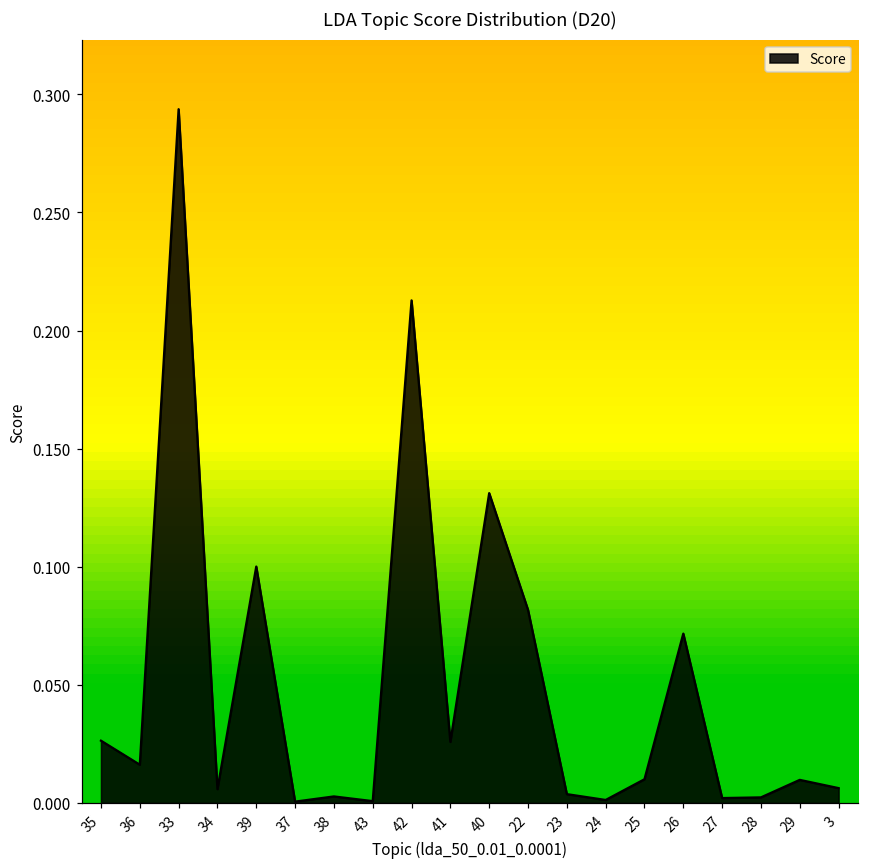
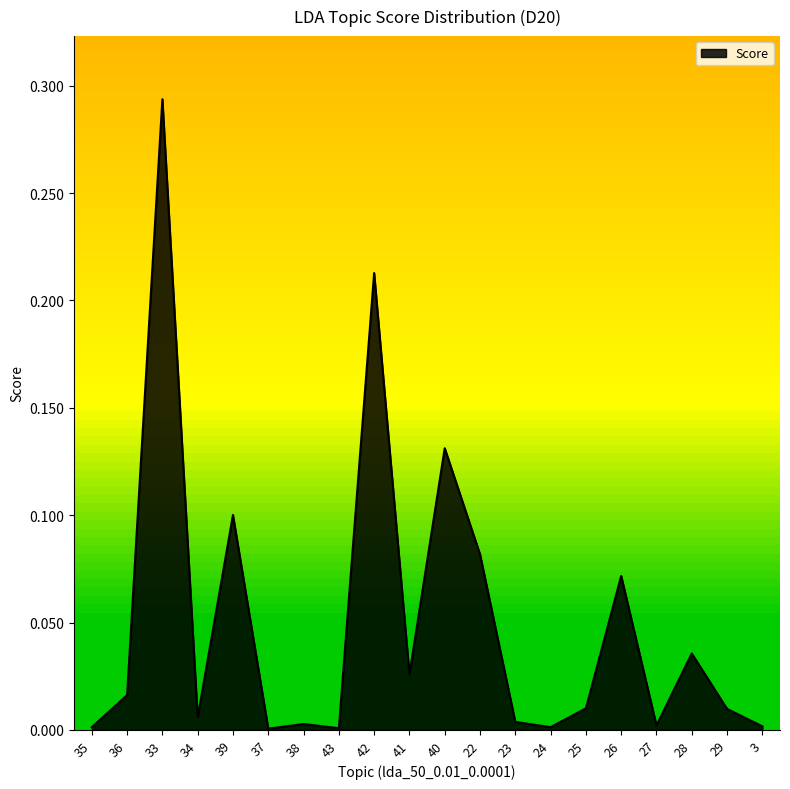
35: 0.026 -> 0.001
28: 0.002 -> 0.036
3: 0.006 -> 0.002
